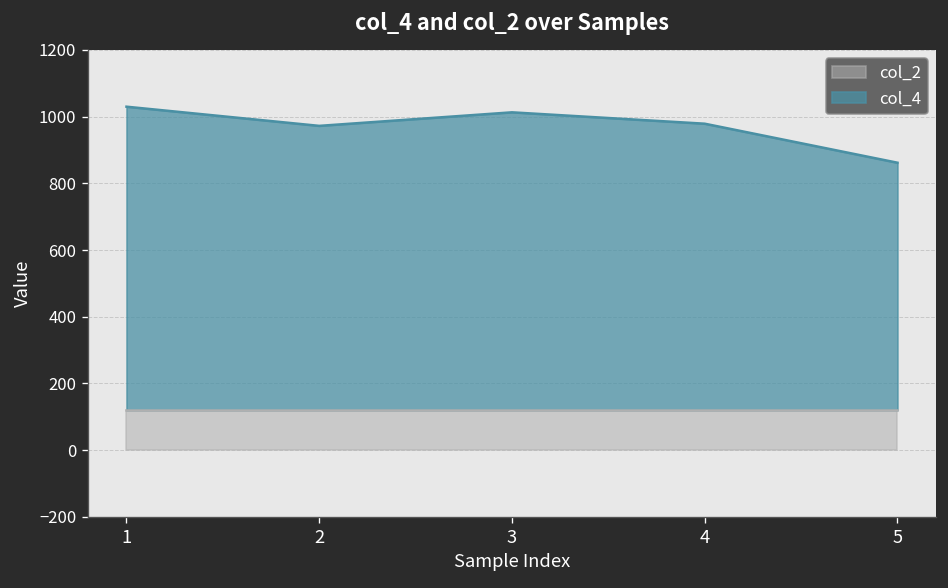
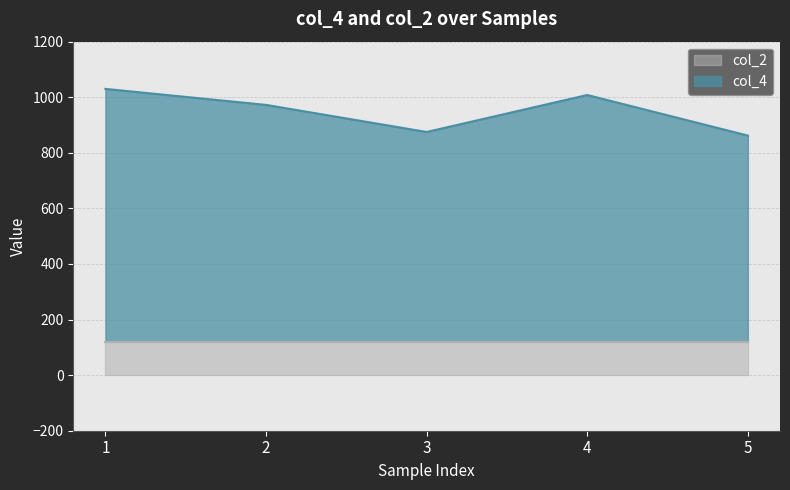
col_4, 3: 1010 -> 880
col_4, 4: 980 -> 1010
